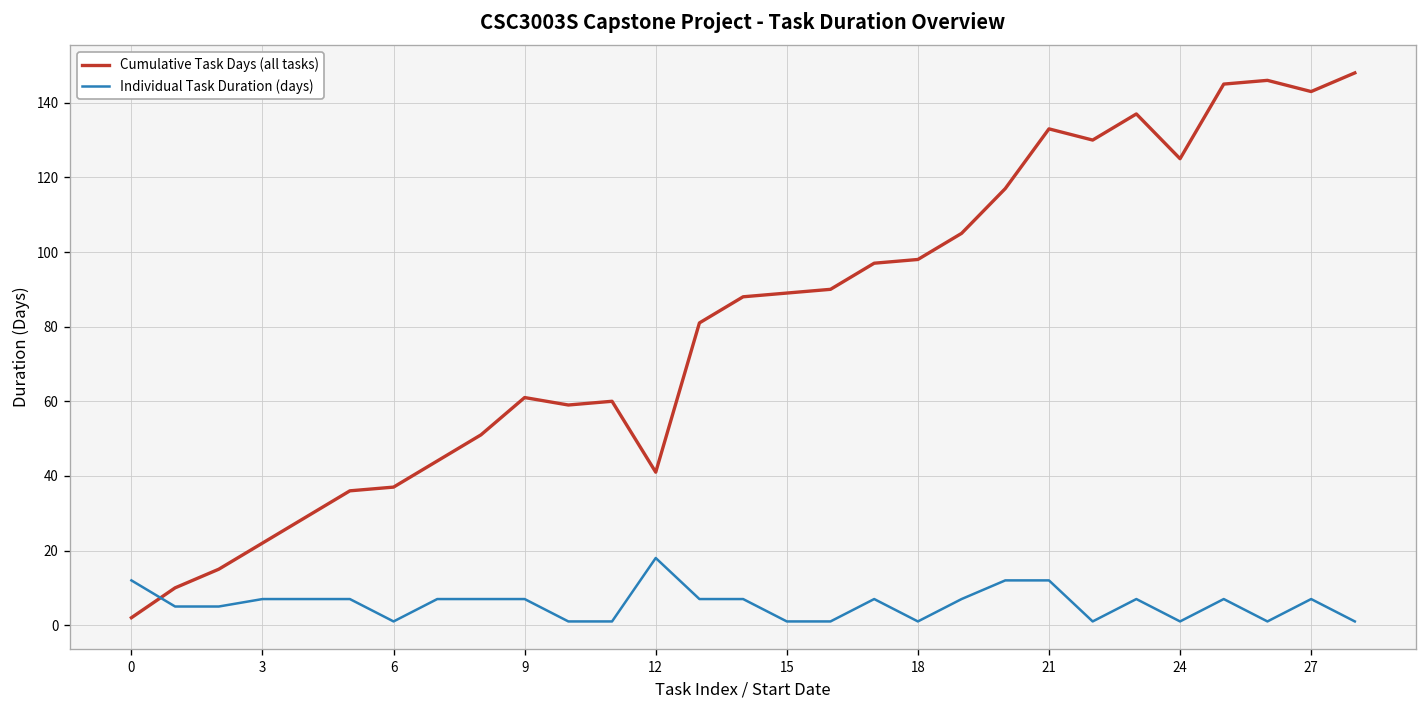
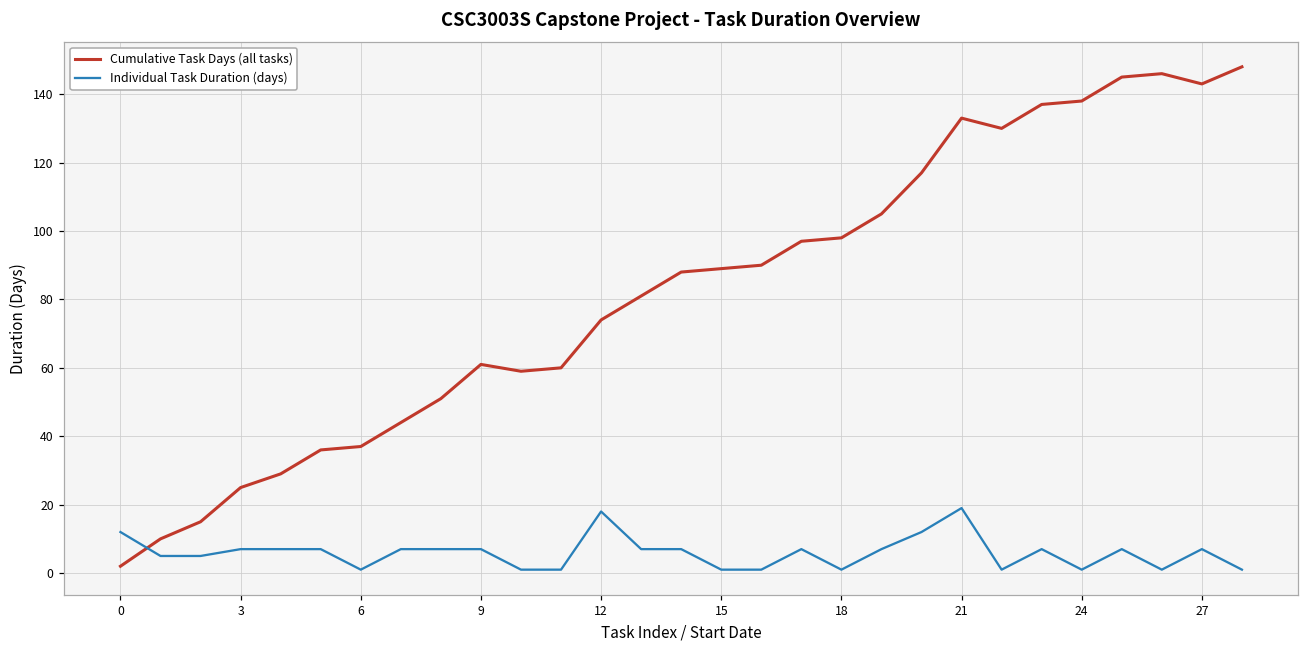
Cumulative Task Days (all tasks), 3: 22 -> 25
Cumulative Task Days (all tasks), 12: 41 -> 74
Individual Task Duration (days), 21: 12 -> 19
Cumulative Task Days (all tasks), 24: 125 -> 138
